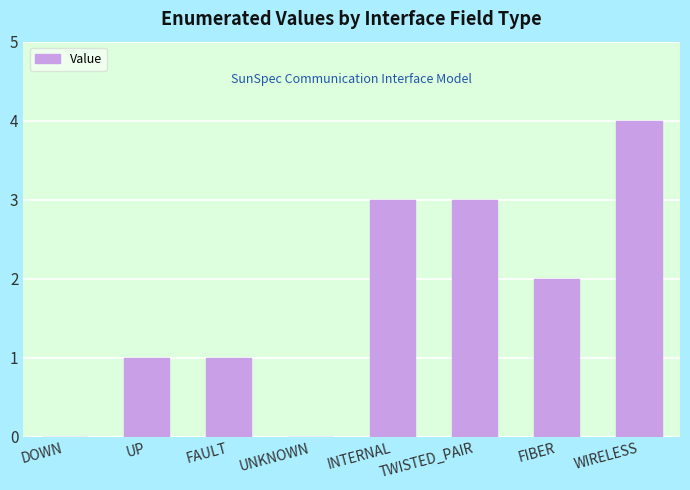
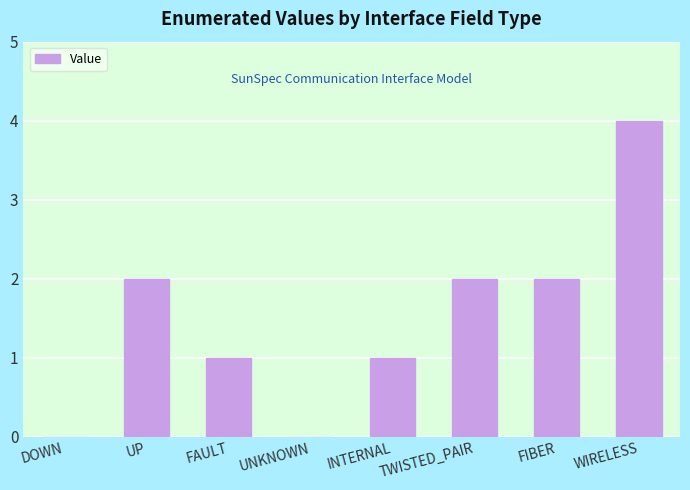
UP: 1 -> 2
INTERNAL: 3 -> 1
TWISTED_PAIR: 3 -> 2
